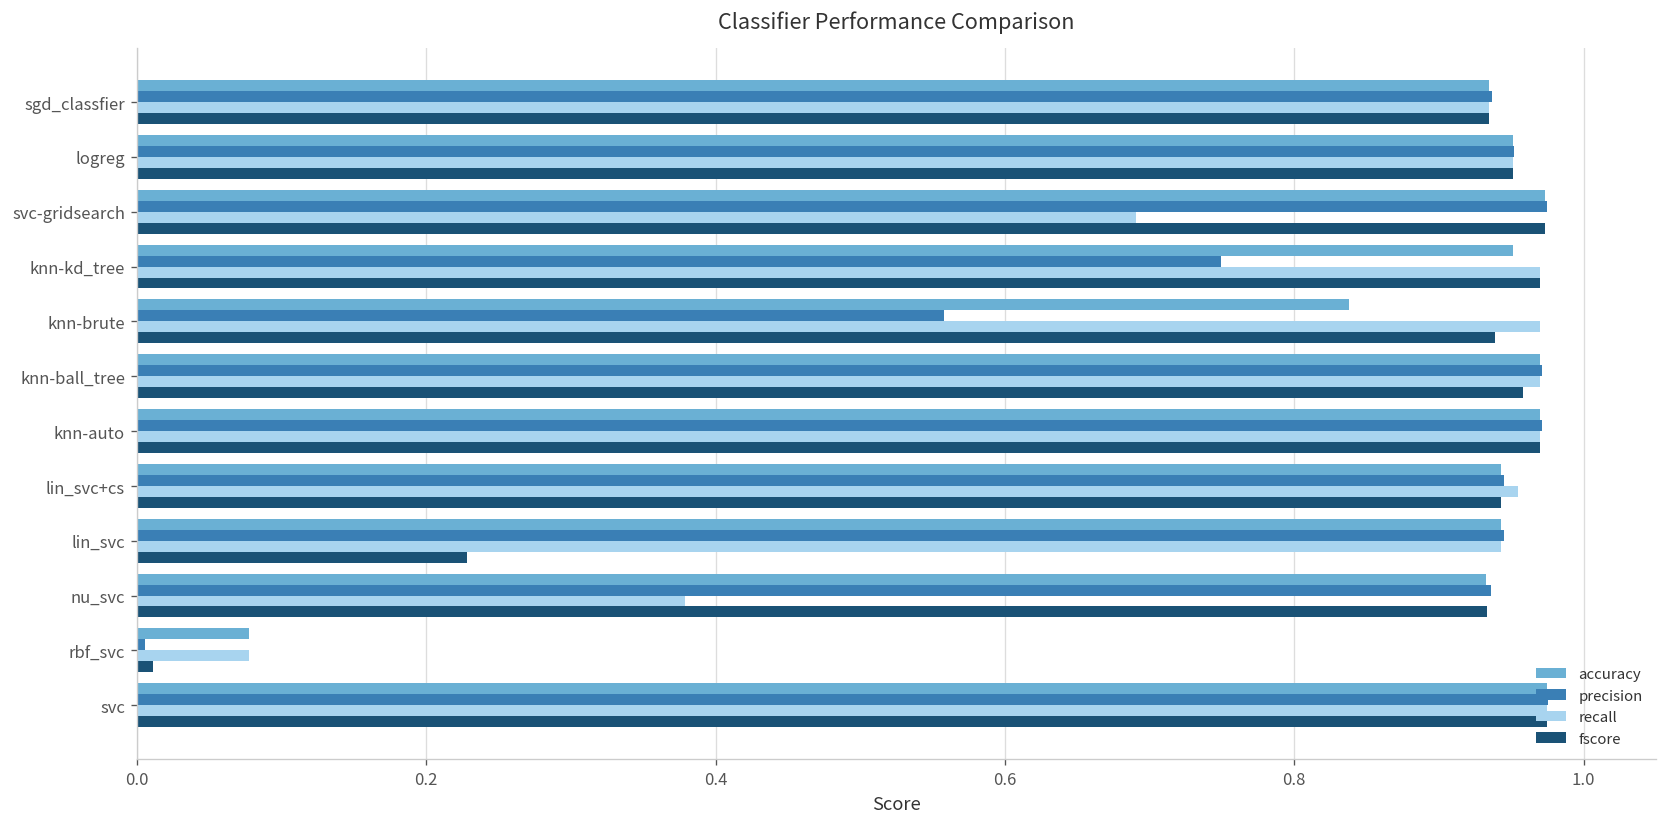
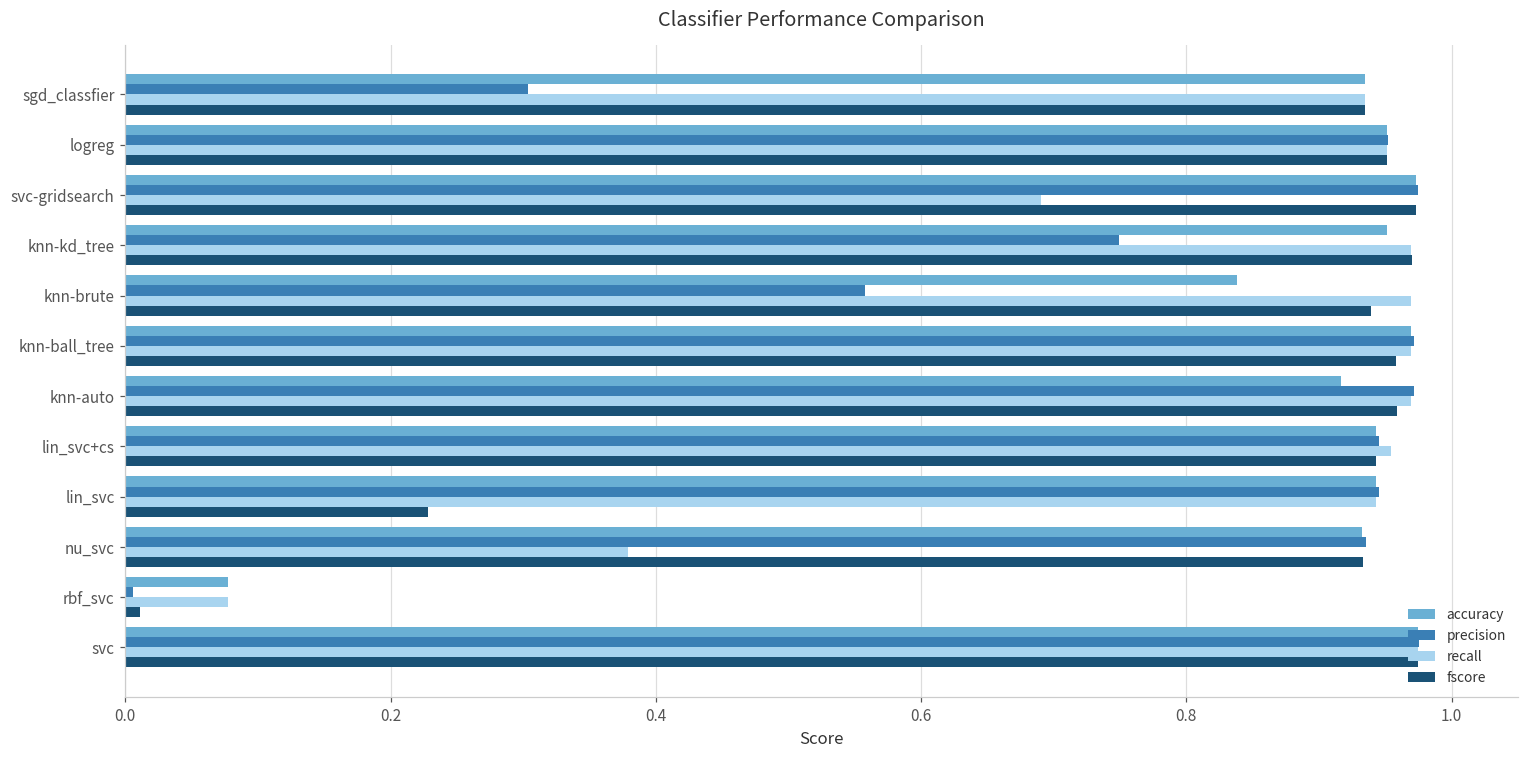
precision, sgd_classfier: 0.936 -> 0.303
accuracy, knn-auto: 0.970 -> 0.916
fscore, knn-auto: 0.970 -> 0.959
